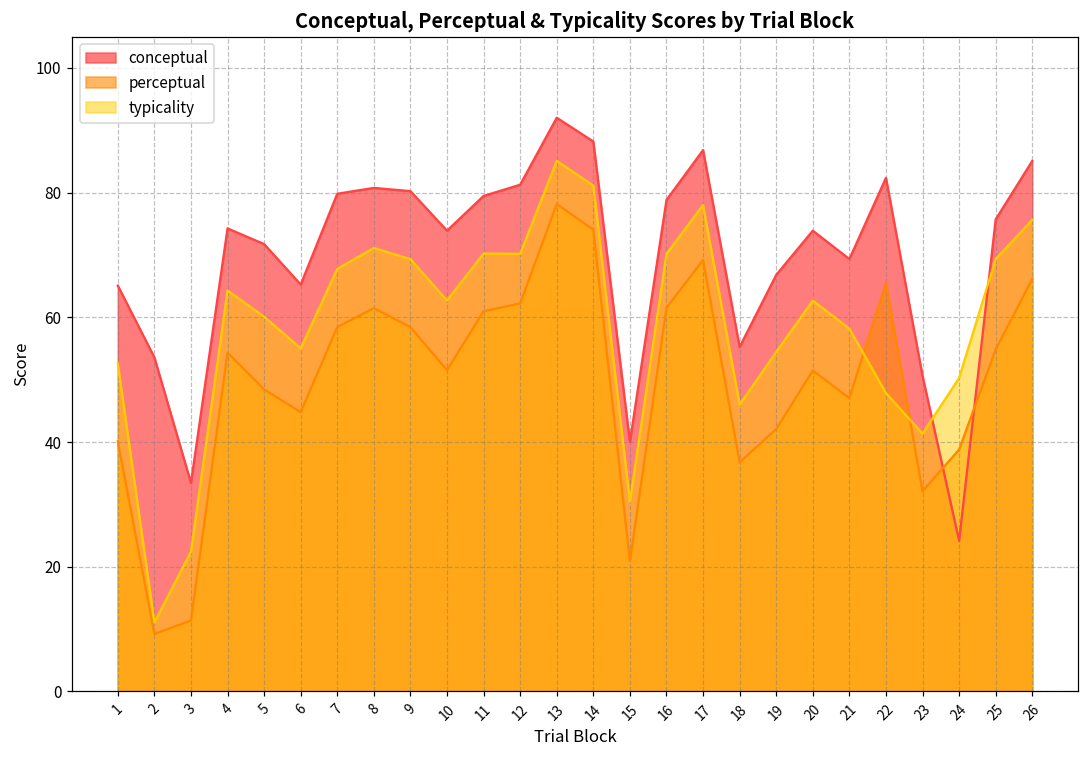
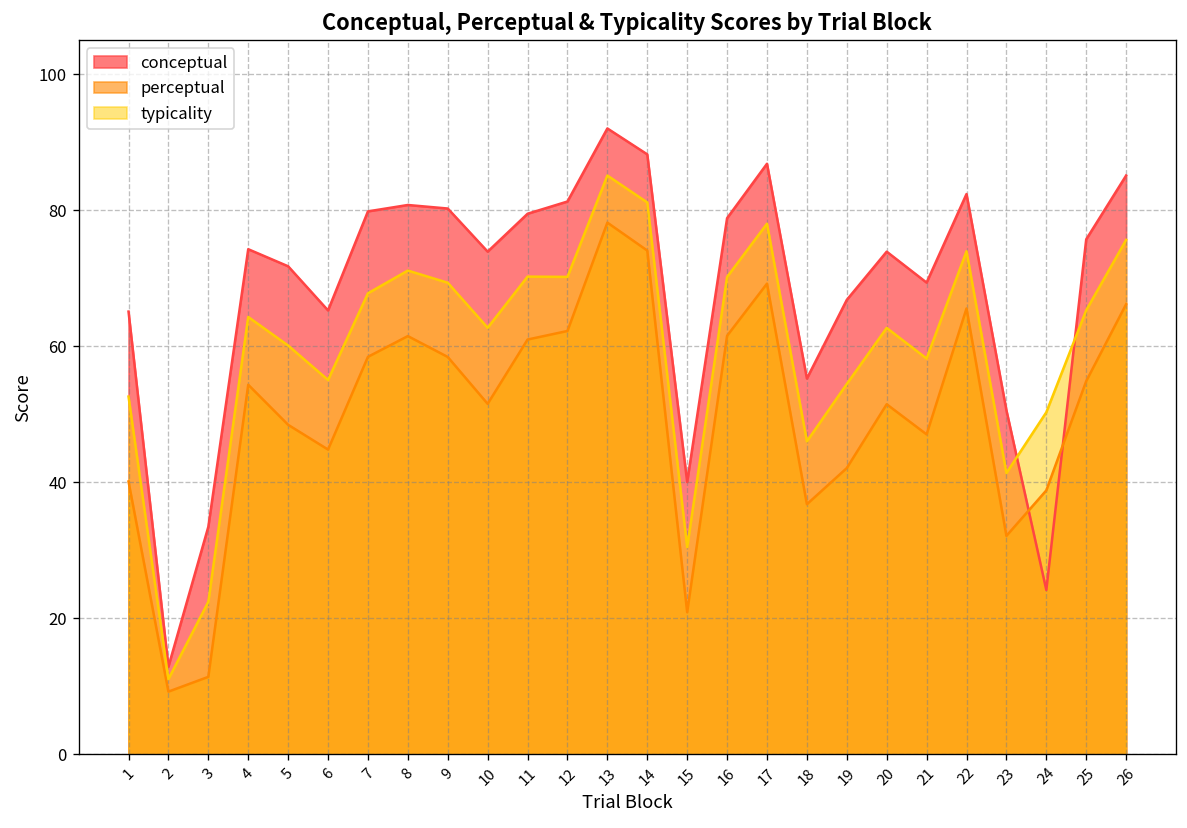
conceptual, 2: 54 -> 13
typicality, 22: 48 -> 74
typicality, 25: 69 -> 65
